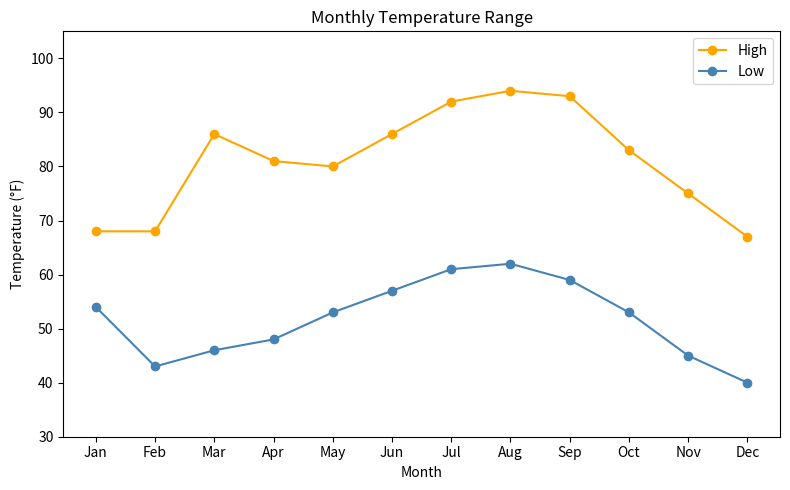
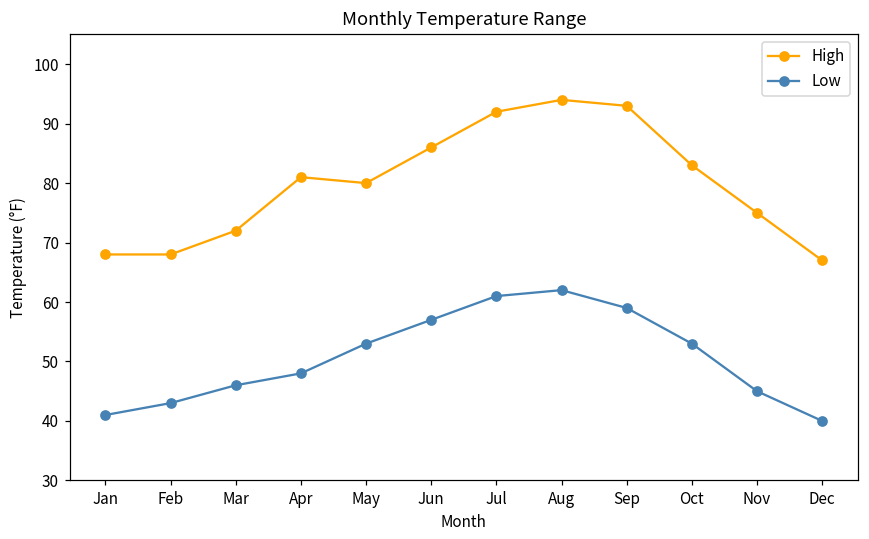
Low, Jan: 54 -> 41
High, Mar: 86 -> 72
